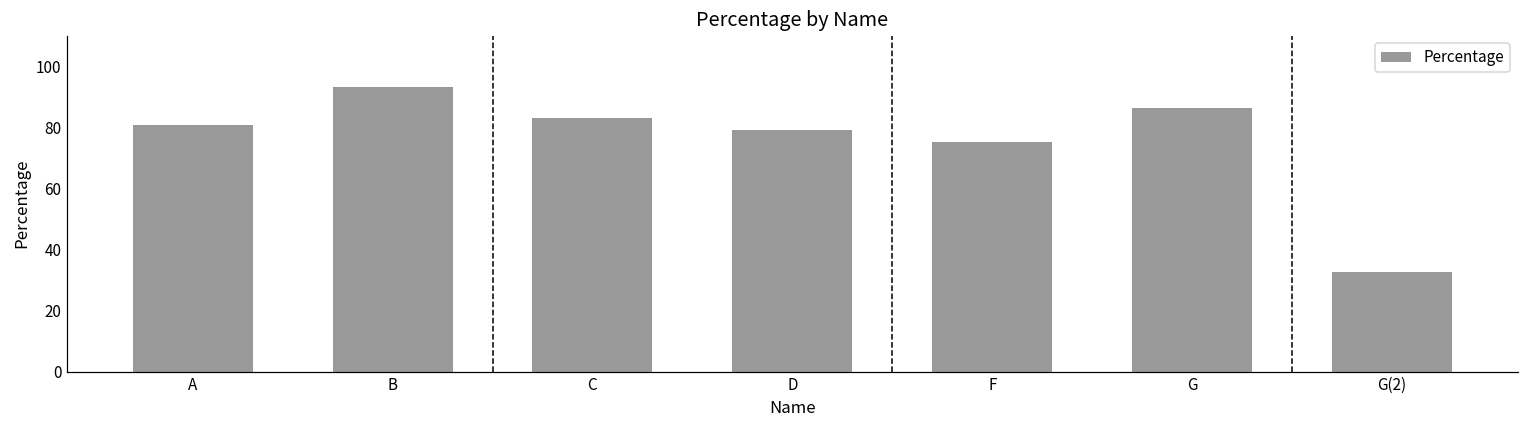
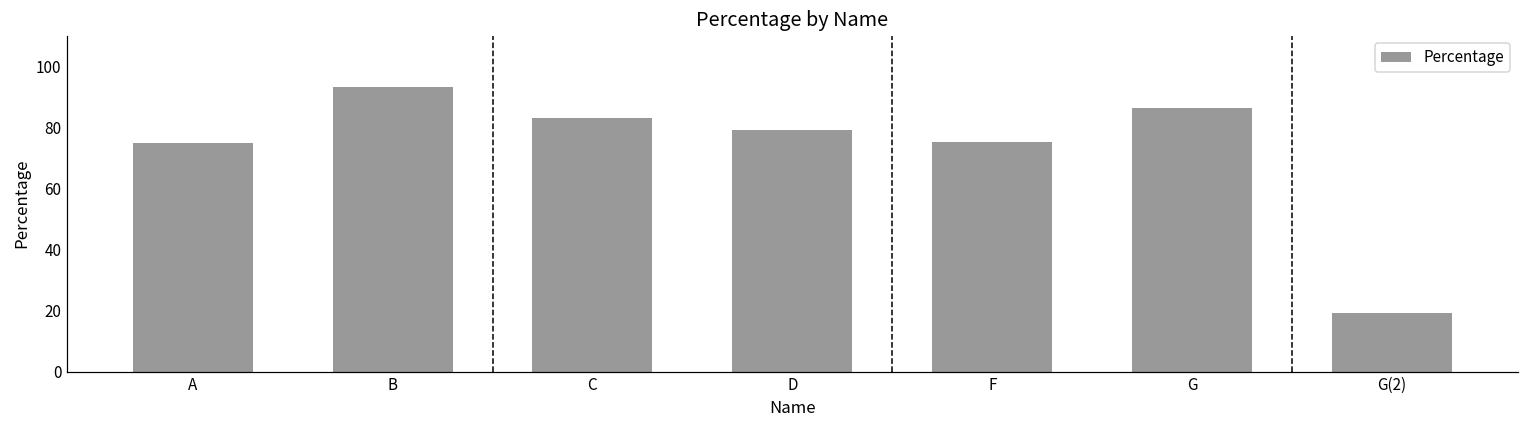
A: 81 -> 75
G(2): 33 -> 19
